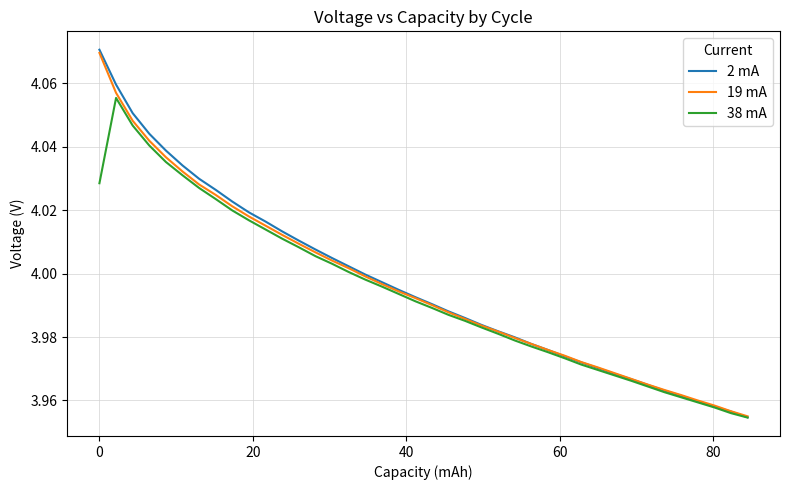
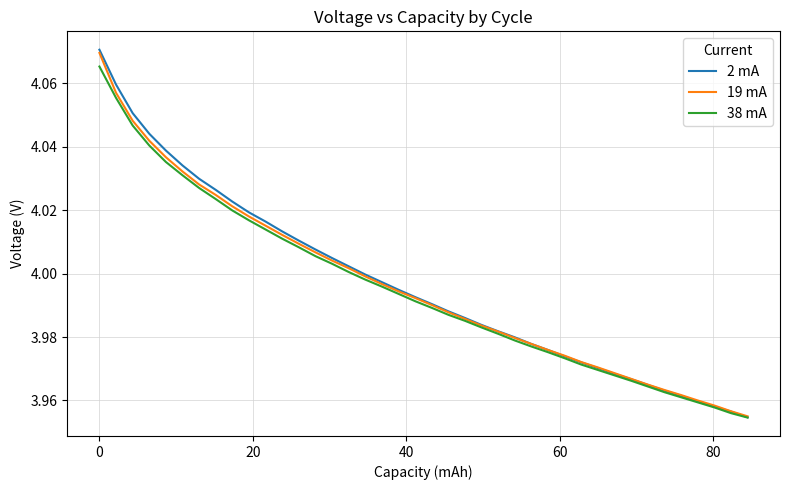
38 mA, 0: 4.029 -> 4.065
